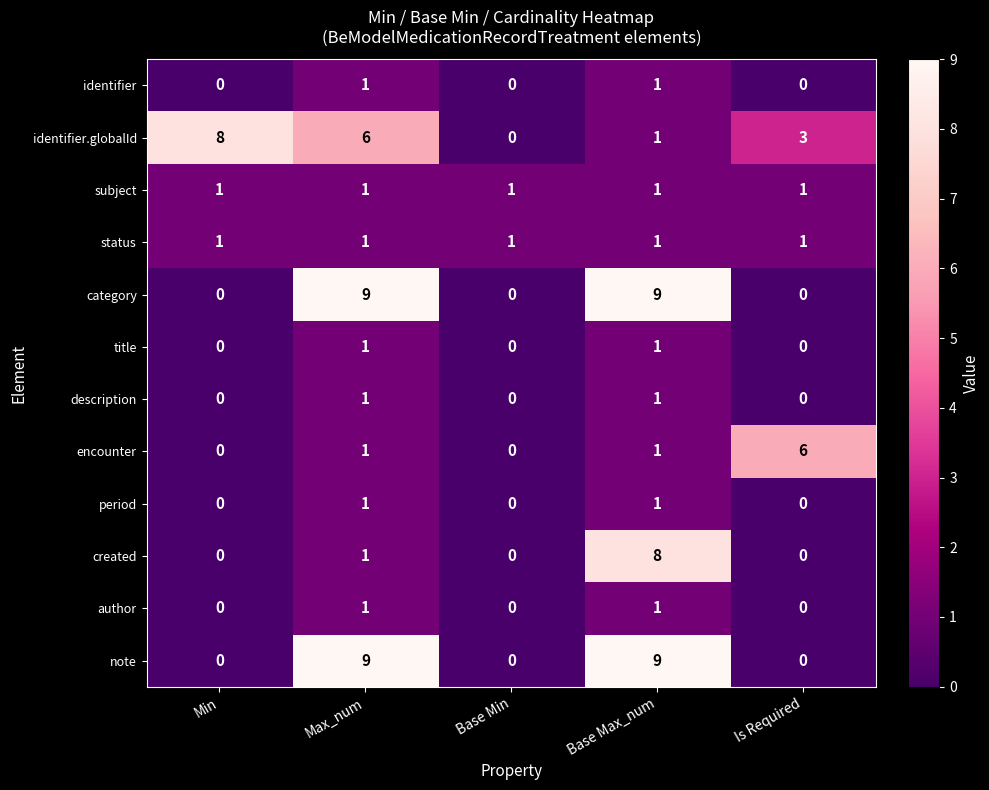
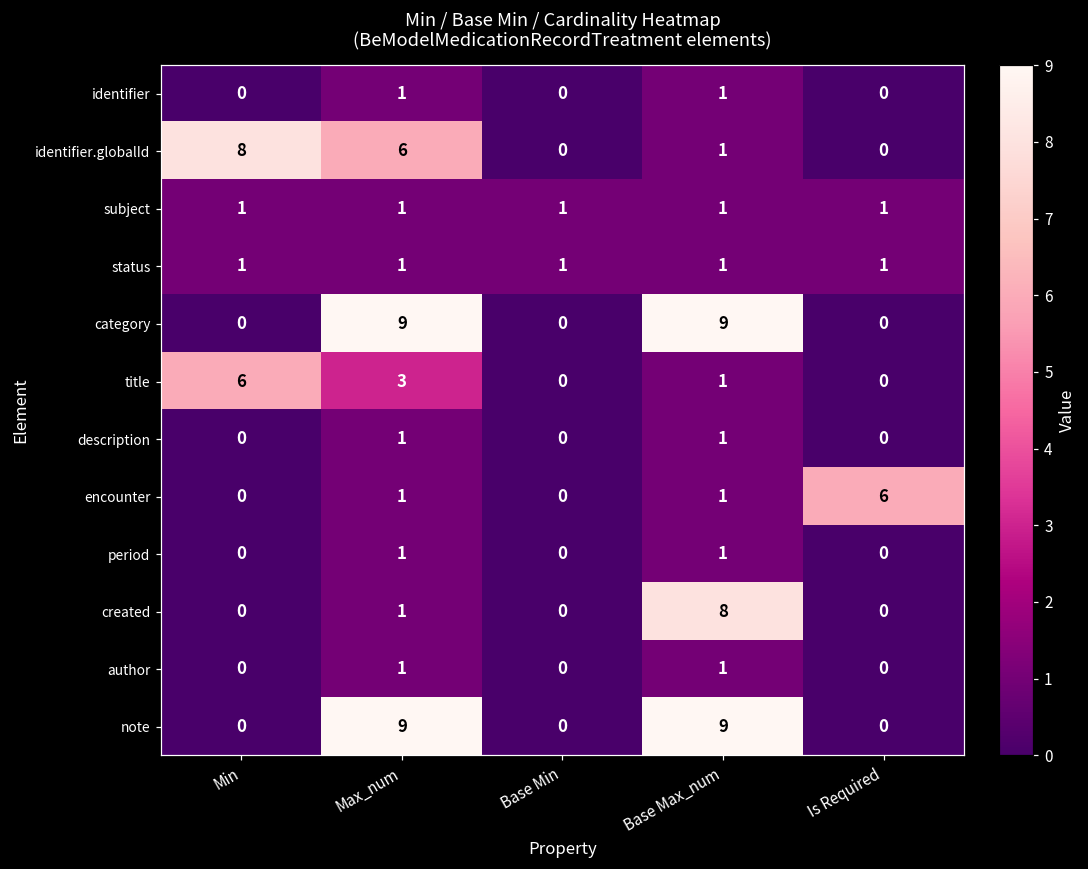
identifier.globalId, Is Required: 3 -> 0
title, Min: 0 -> 6
title, Max_num: 1 -> 3
